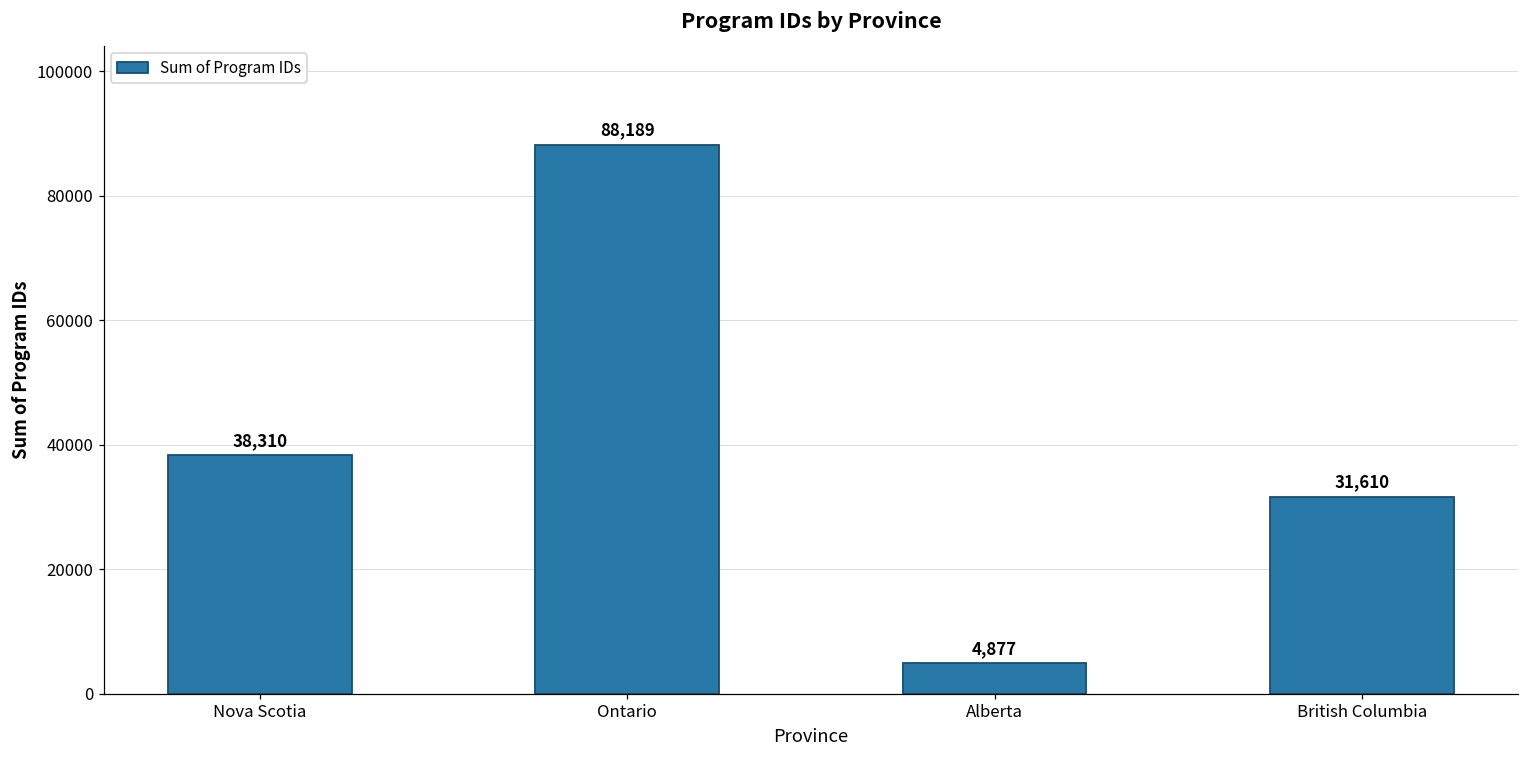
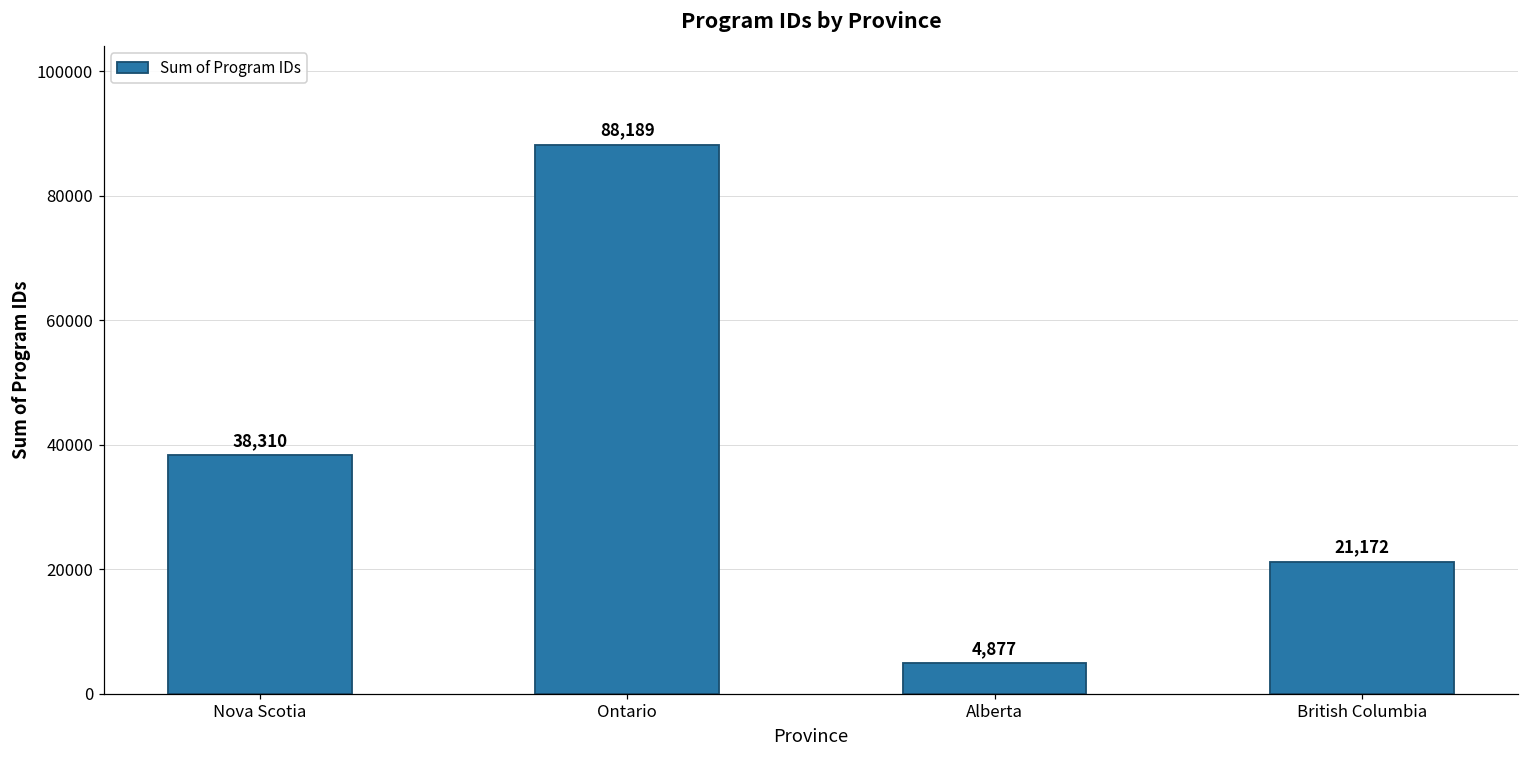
British Columbia: 31,610 -> 21,172
